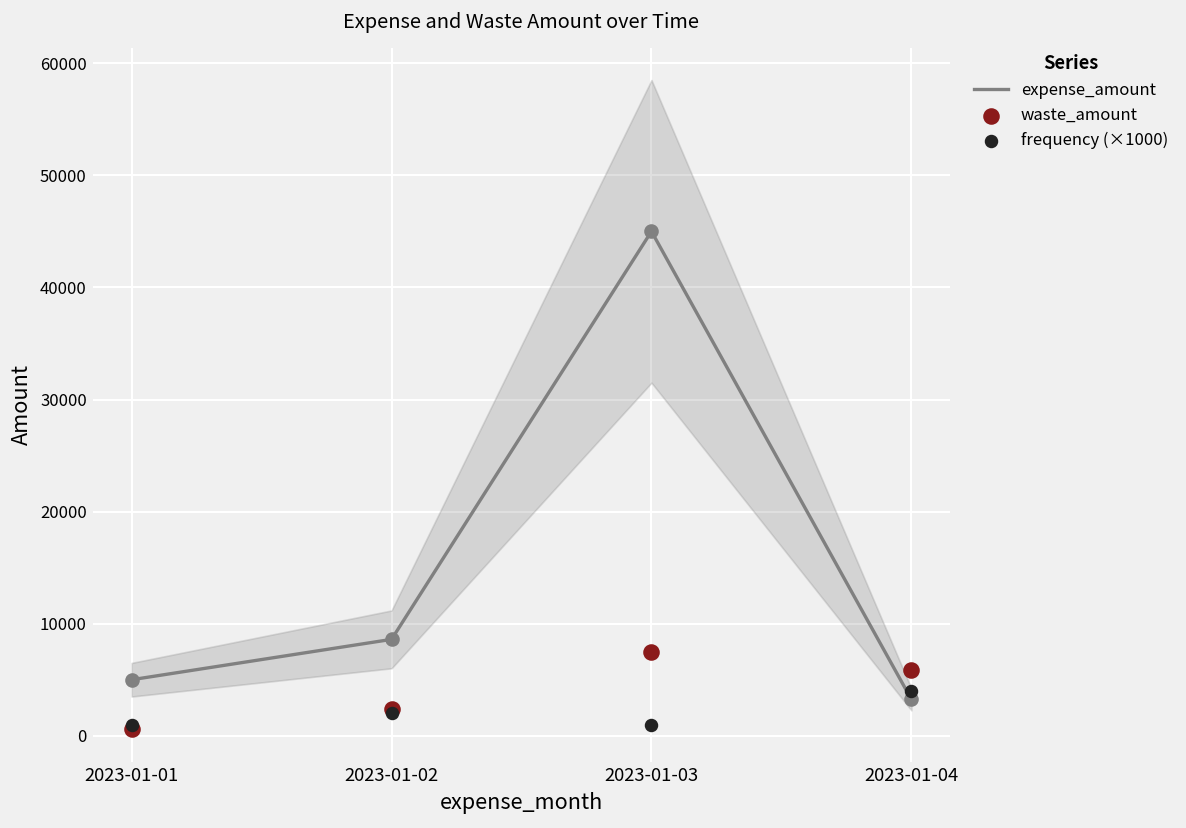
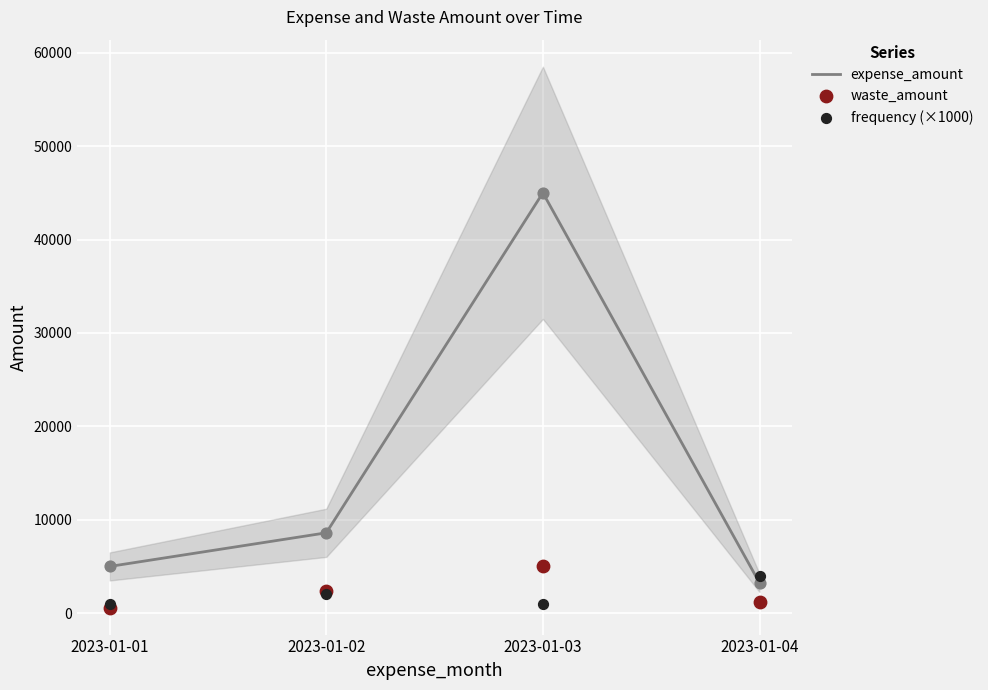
waste_amount, 2023-01-03: 7000 -> 5000
waste_amount, 2023-01-04: 6000 -> 1000
